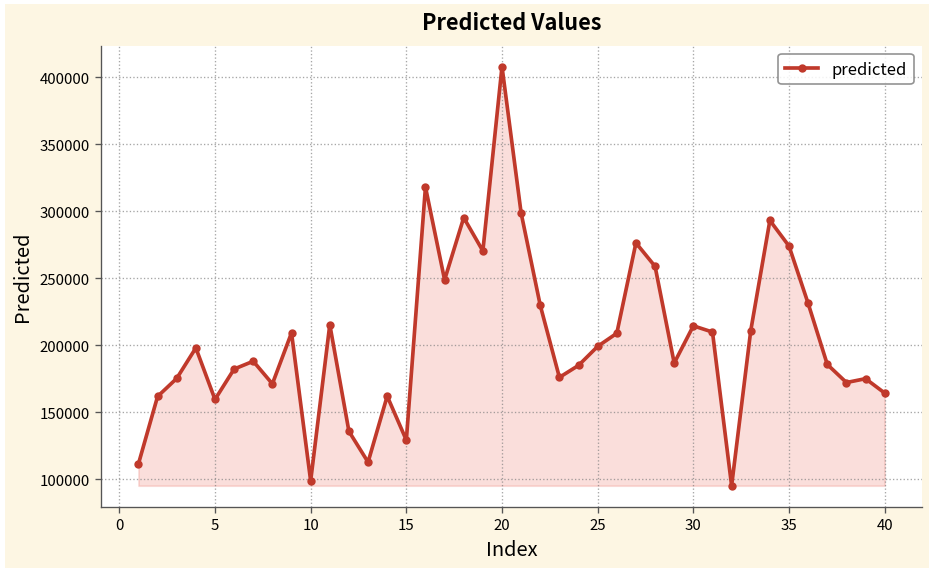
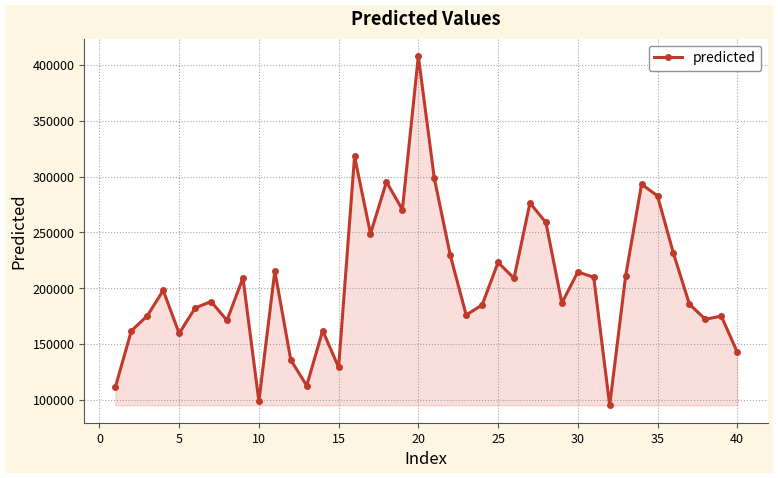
25: 199000 -> 223000
35: 274000 -> 283000
40: 164000 -> 143000
